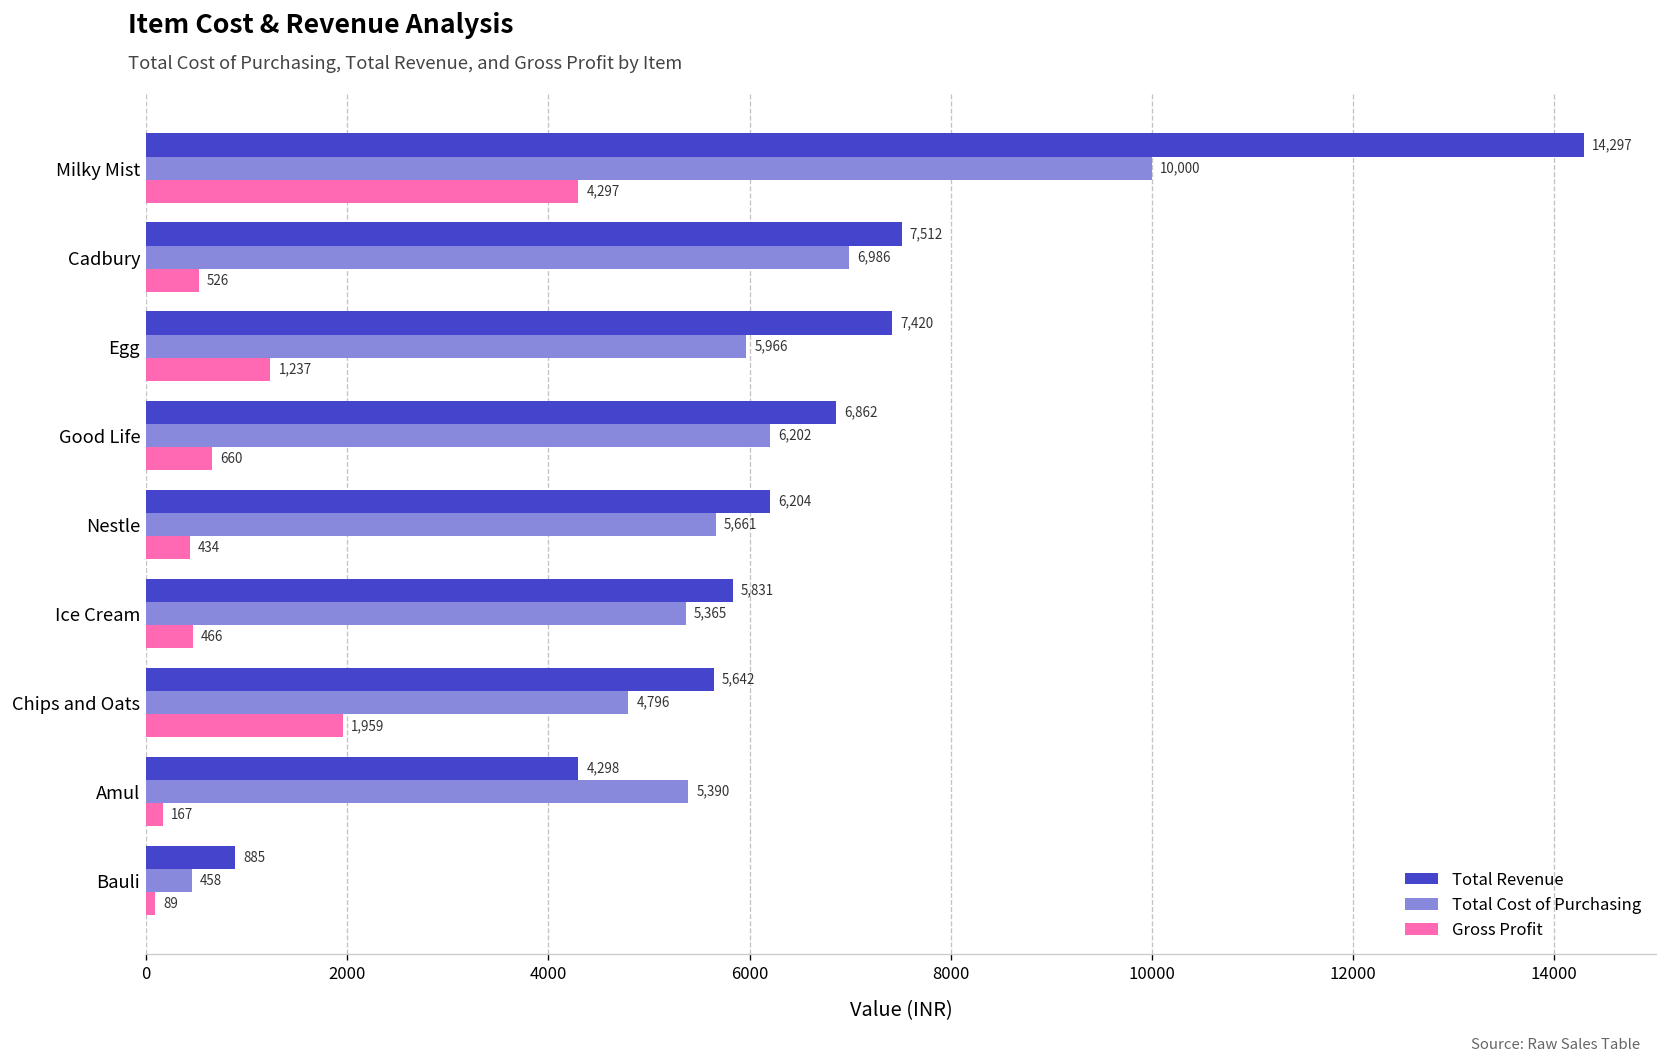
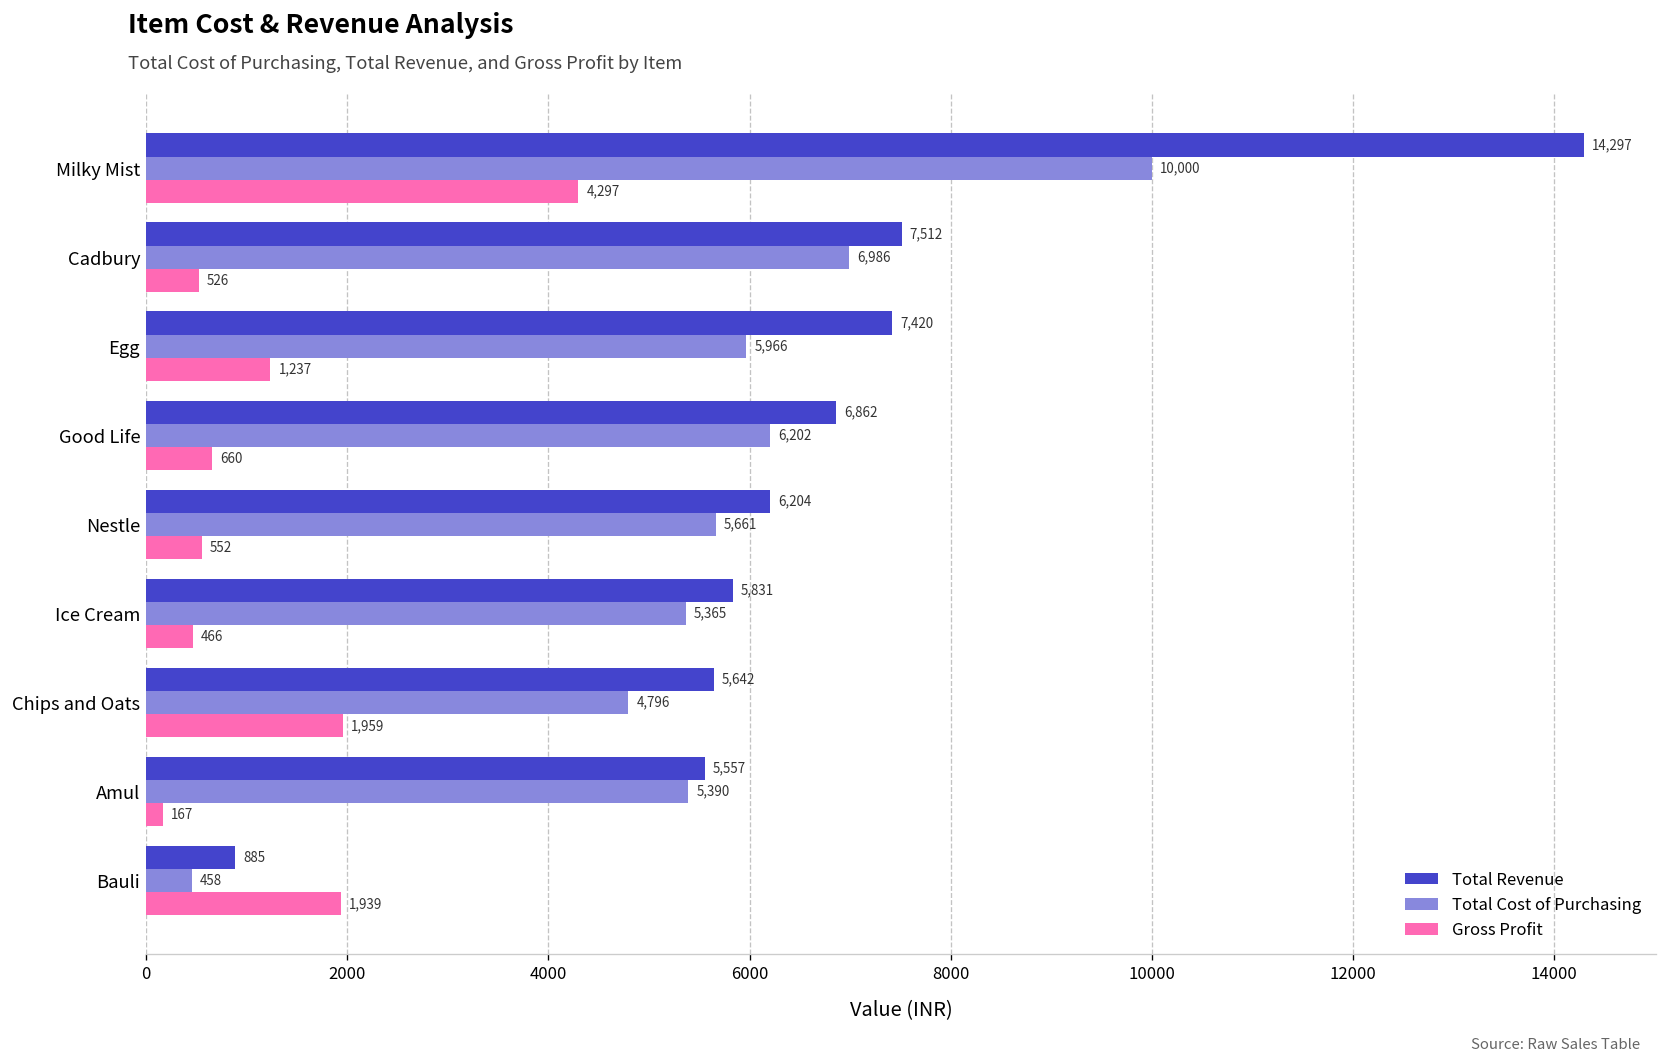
Gross Profit, Nestle: 434 -> 552
Total Revenue, Amul: 4,298 -> 5,557
Gross Profit, Bauli: 89 -> 1,939
